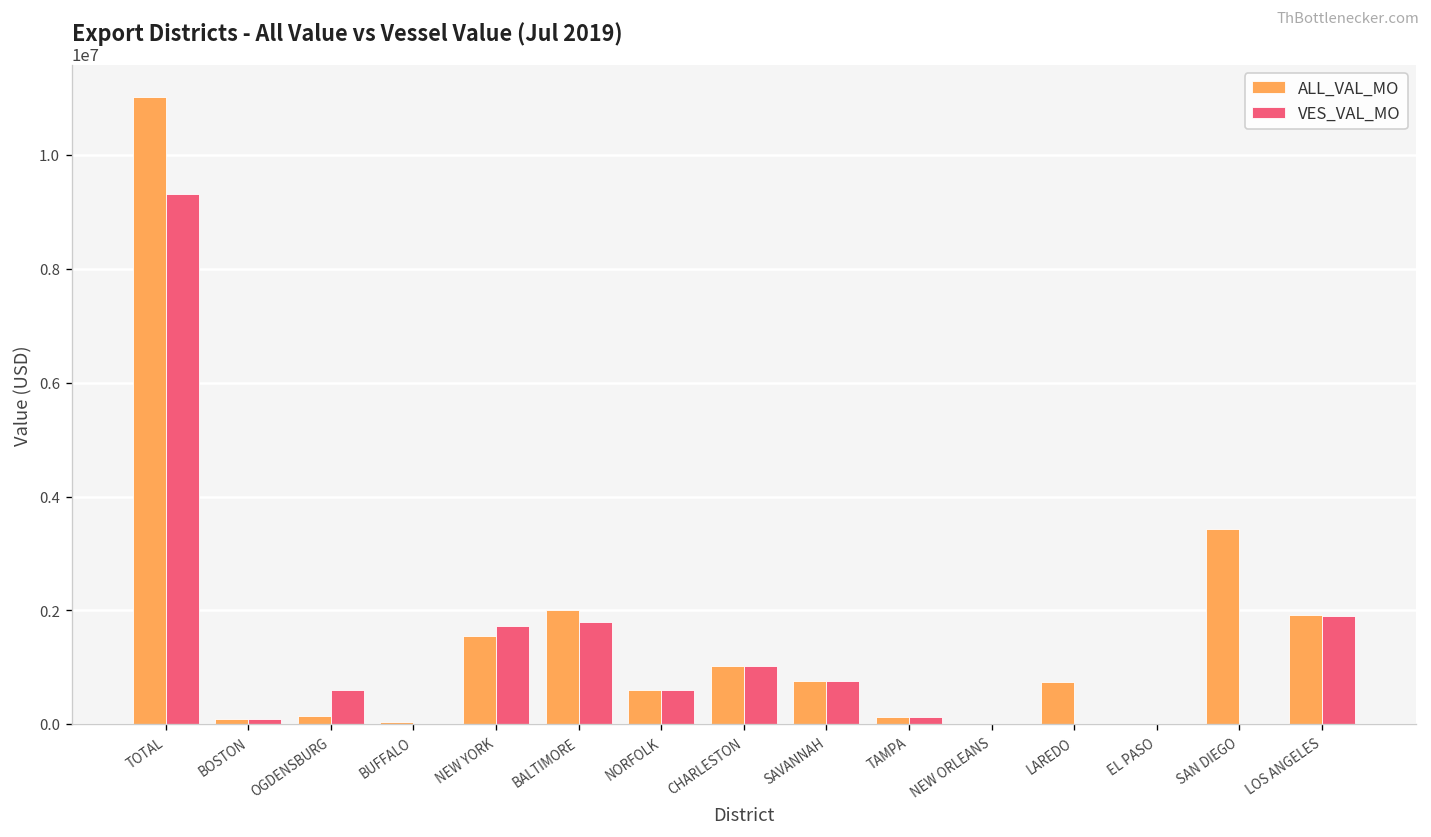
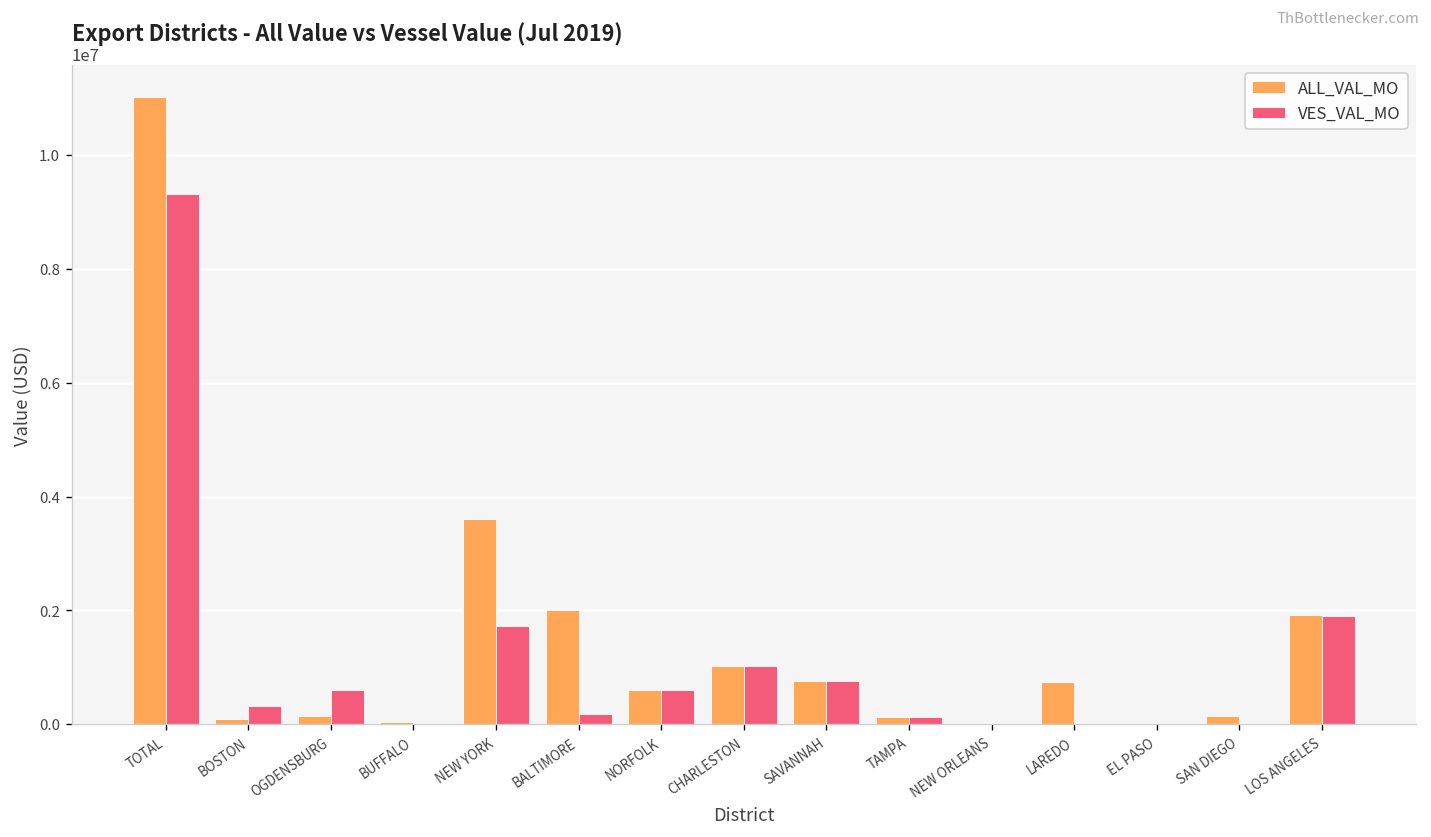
VES_VAL_MO, BOSTON: 100000 -> 300000
ALL_VAL_MO, NEW YORK: 1600000 -> 3600000
VES_VAL_MO, BALTIMORE: 1800000 -> 200000
ALL_VAL_MO, SAN DIEGO: 3400000 -> 100000
